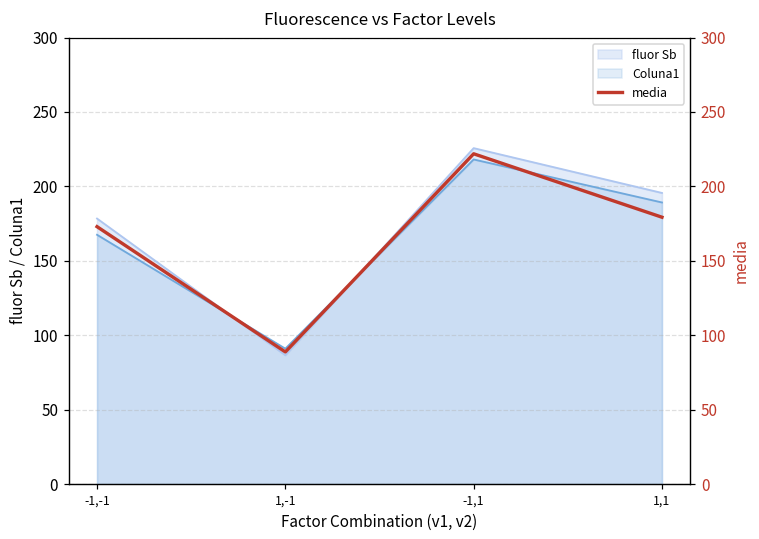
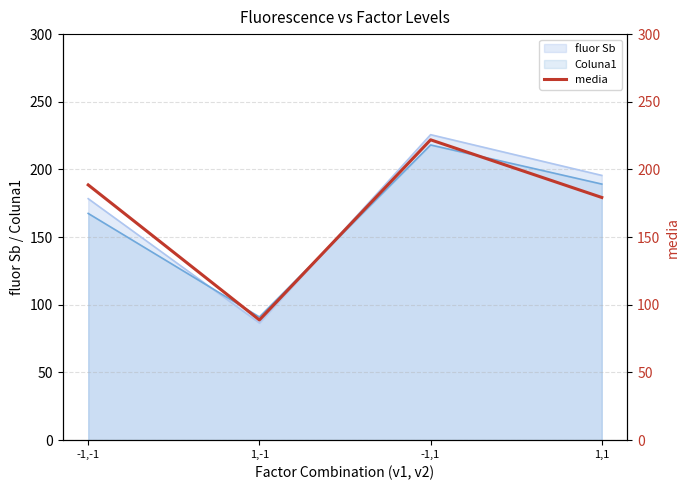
media, -1,-1: 173 -> 189
